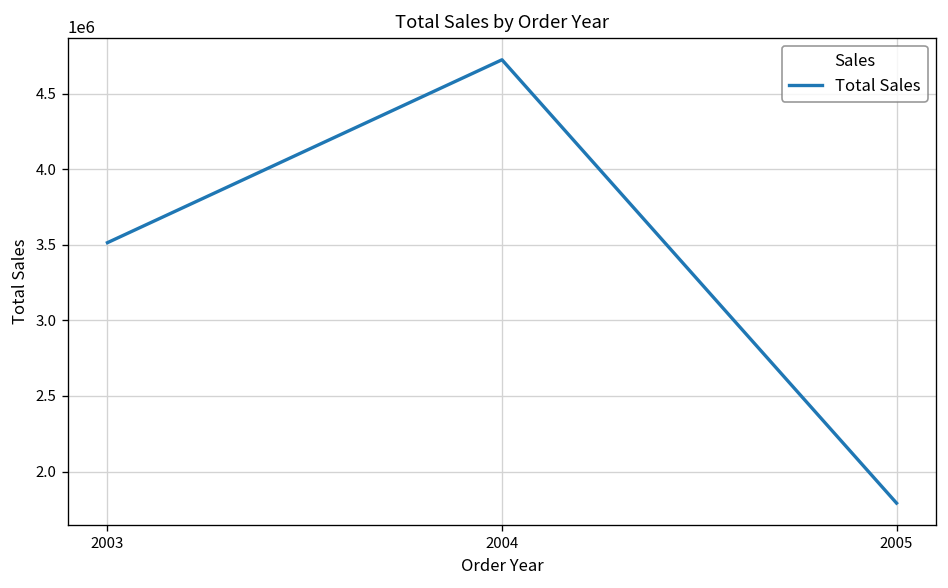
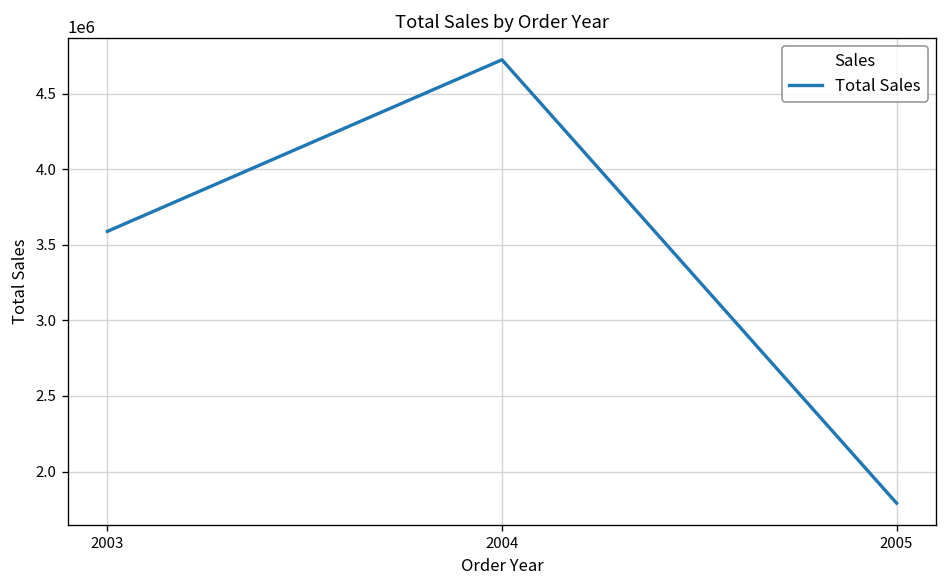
2003: 3510000 -> 3590000
